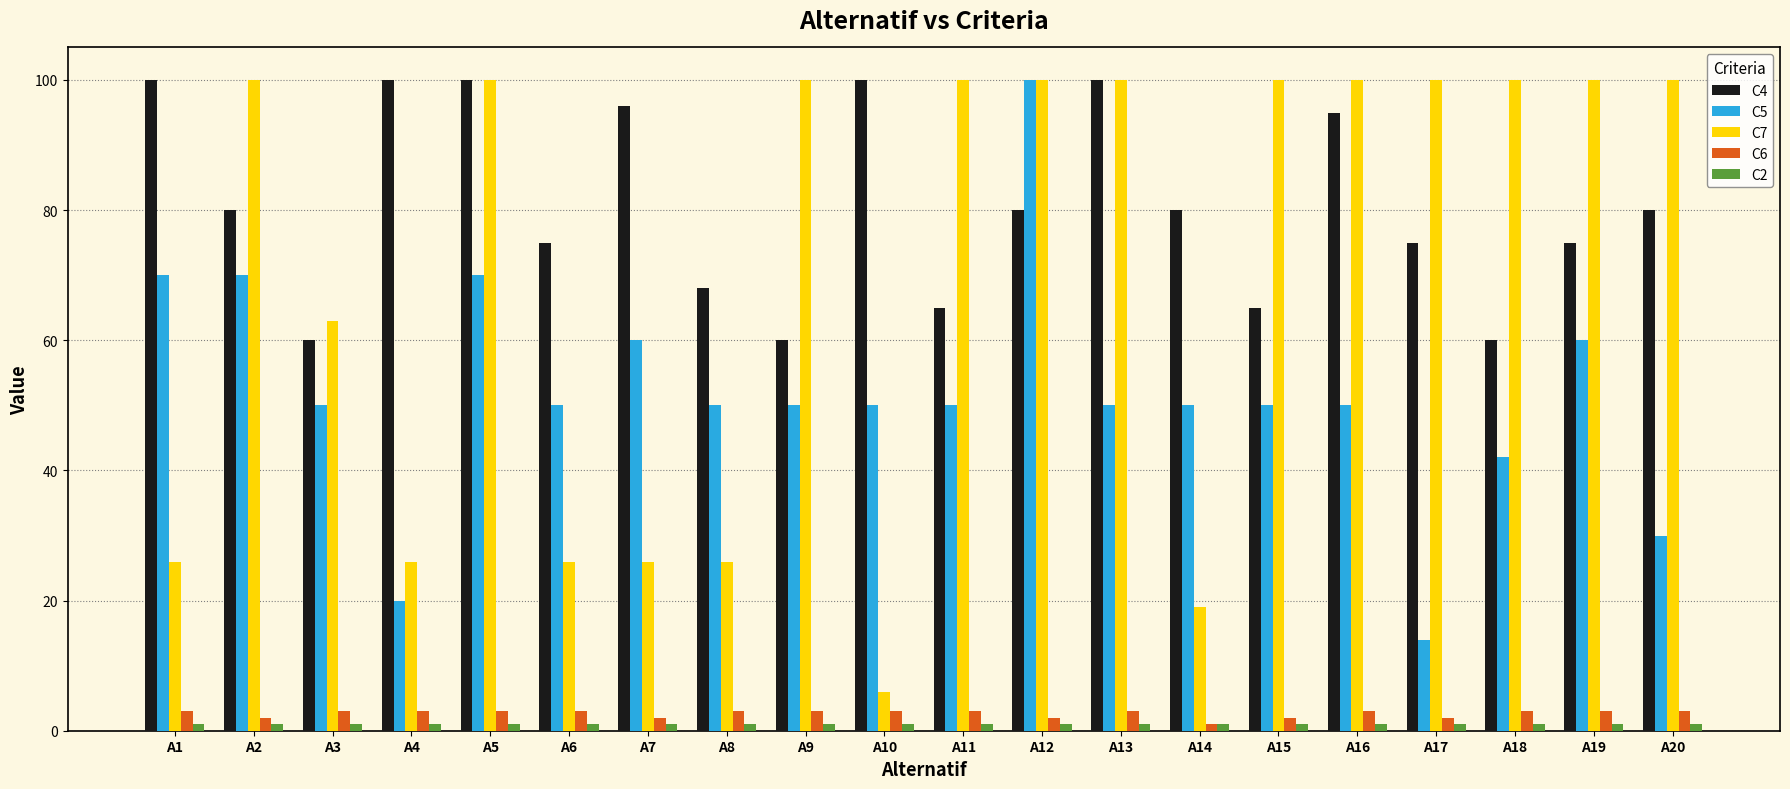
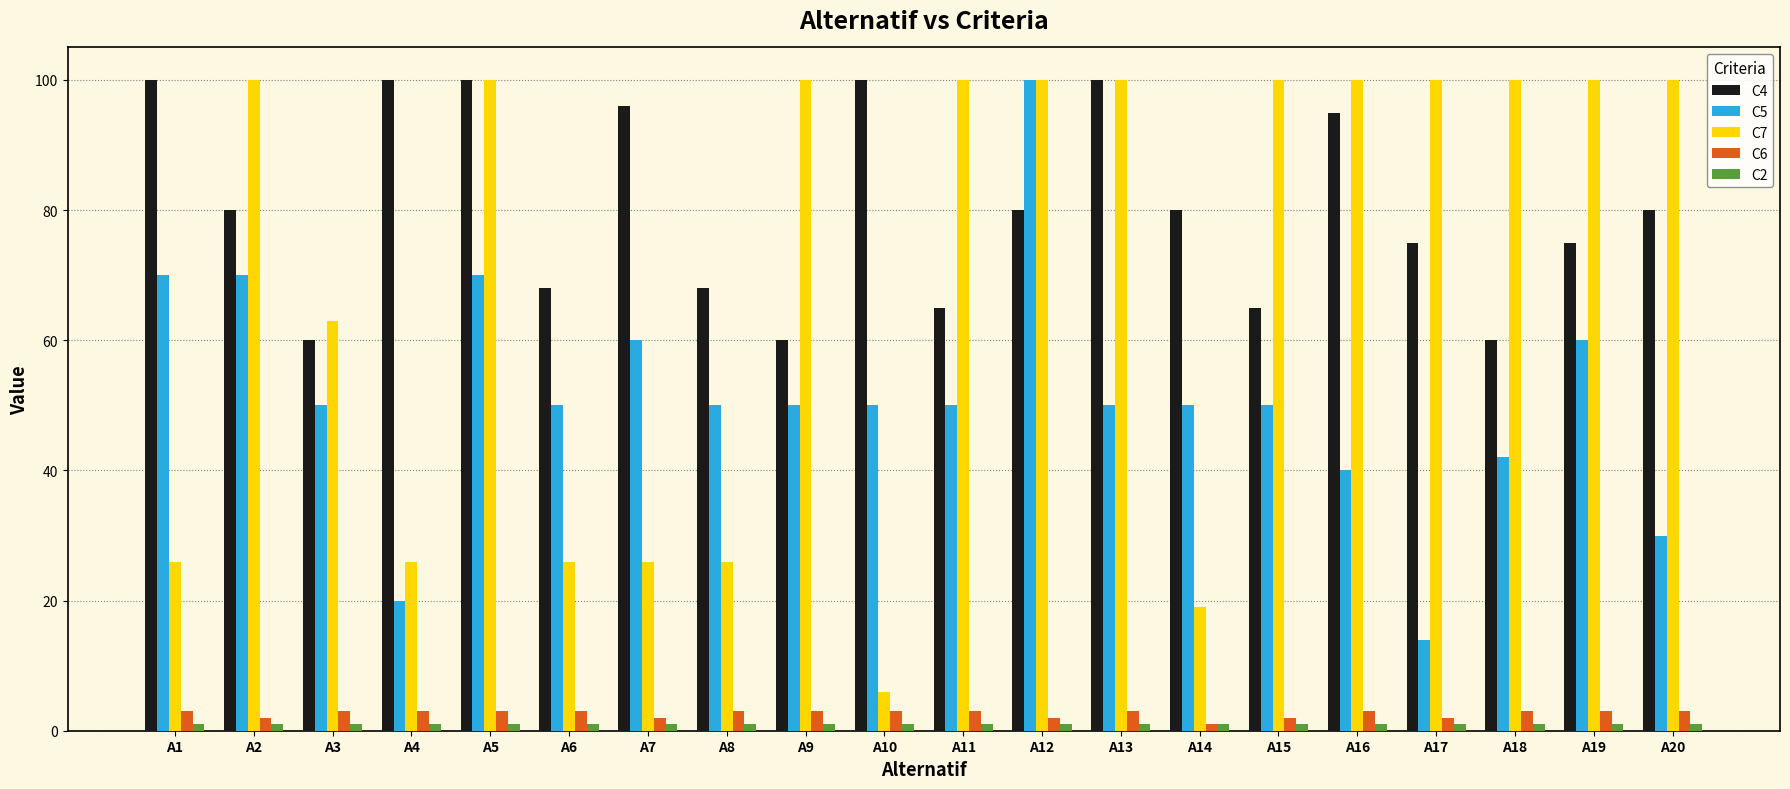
C4, A6: 75 -> 68
C5, A16: 50 -> 40
